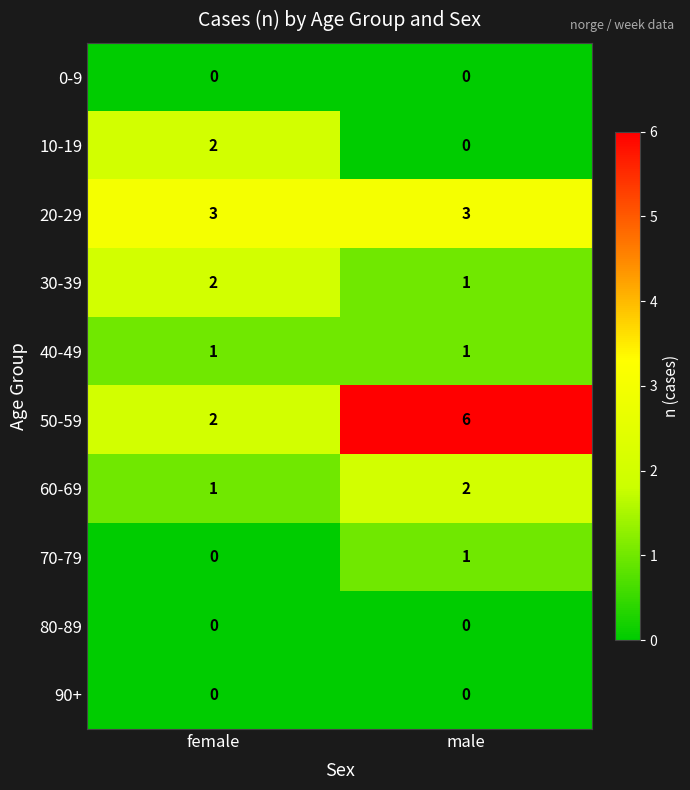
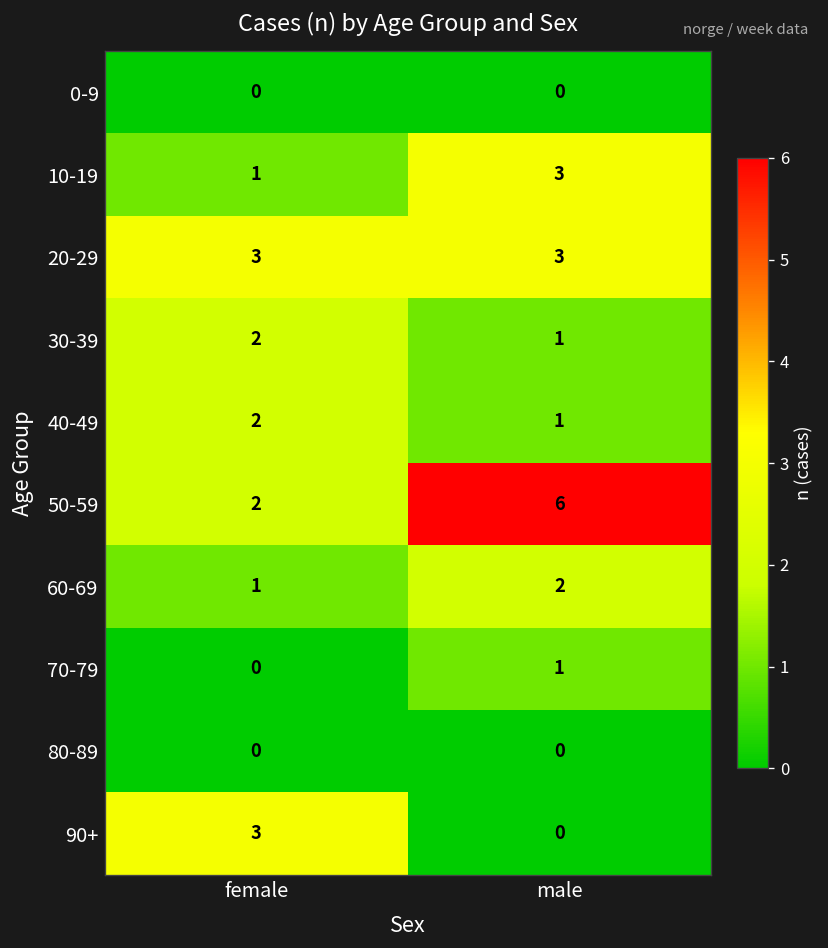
10-19, female: 2 -> 1
10-19, male: 0 -> 3
40-49, female: 1 -> 2
90+, female: 0 -> 3
